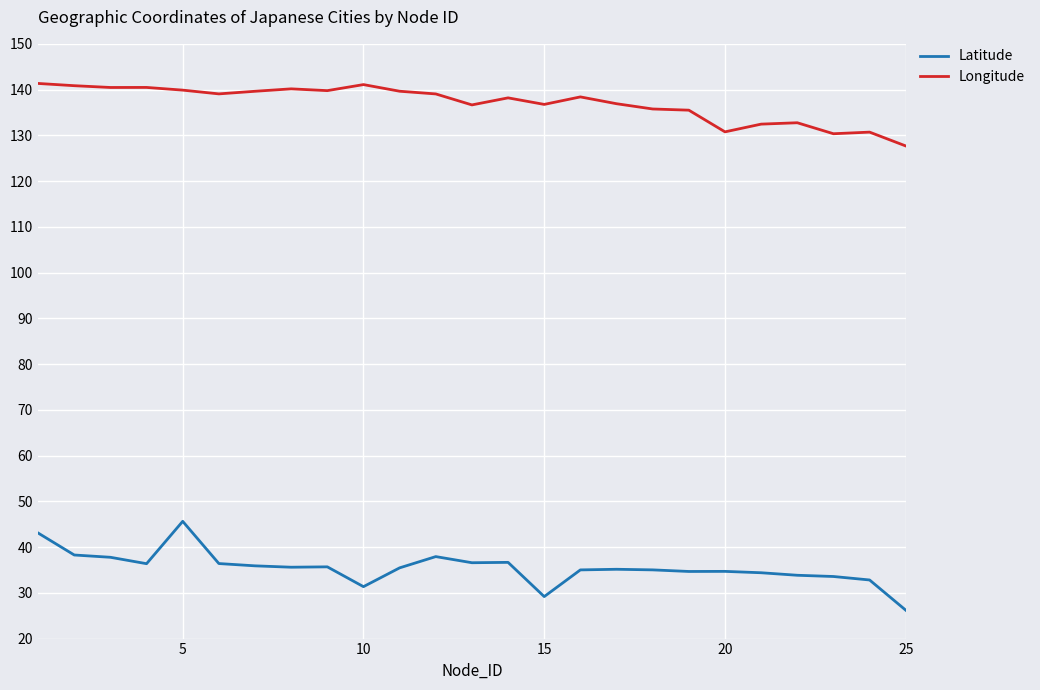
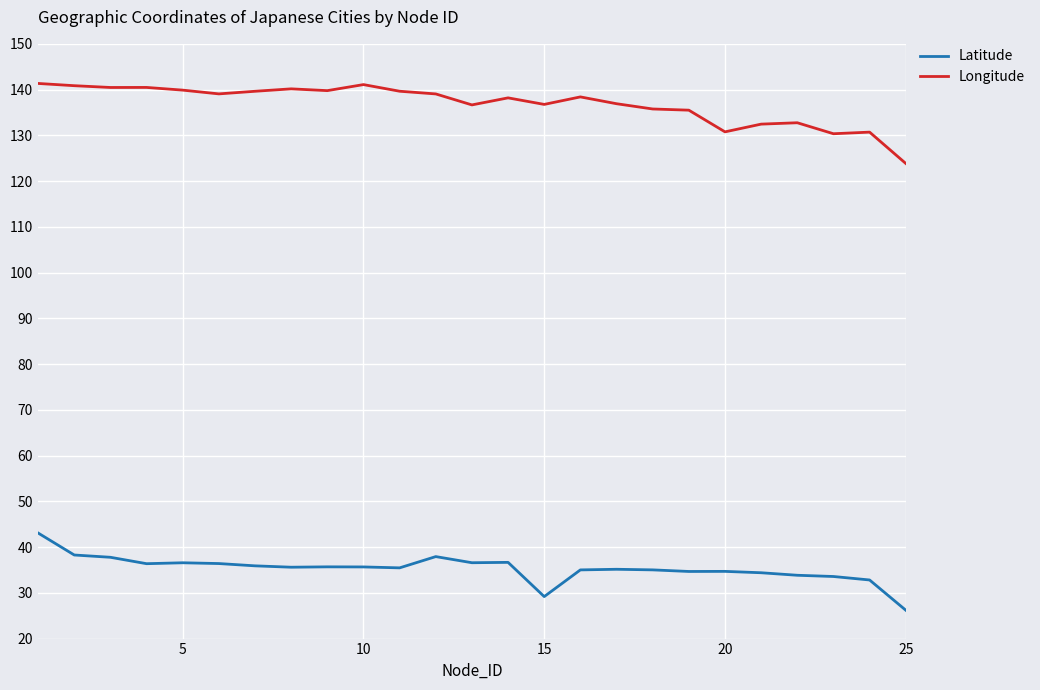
Latitude, 5: 46 -> 37
Latitude, 10: 31 -> 36
Longitude, 25: 128 -> 124
